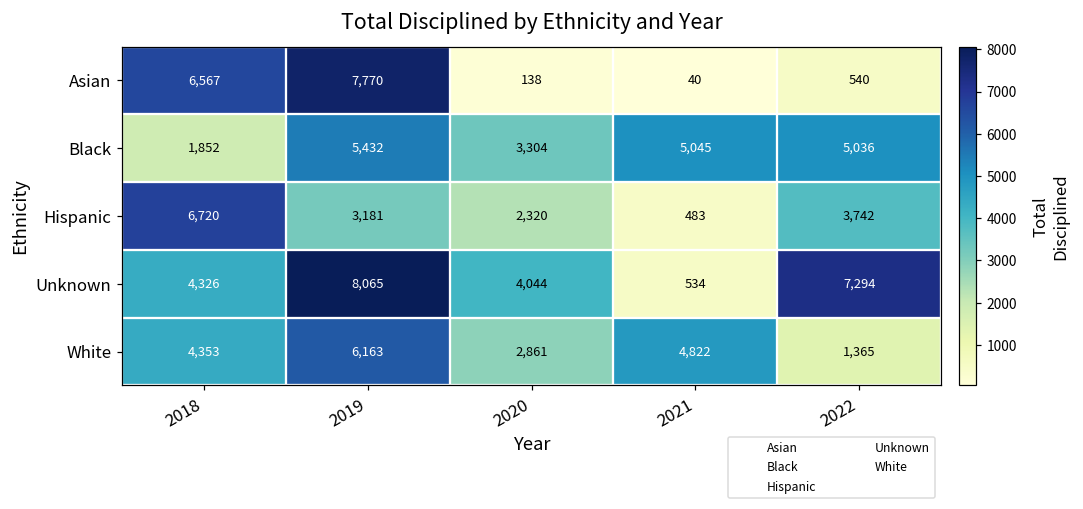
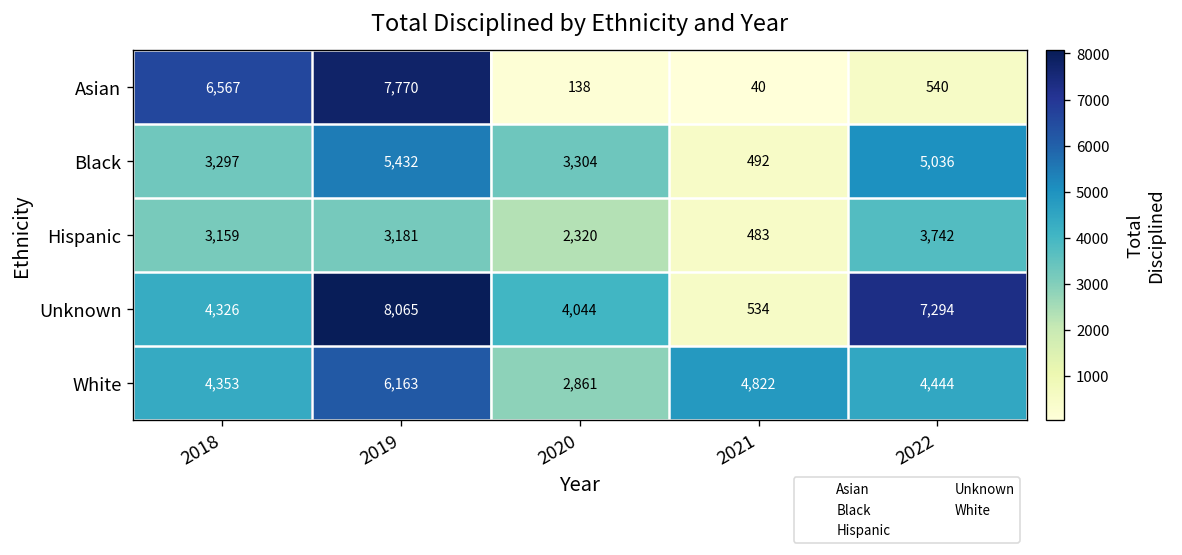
Black, 2018: 1,852 -> 3,297
Black, 2021: 5,045 -> 492
Hispanic, 2018: 6,720 -> 3,159
White, 2022: 1,365 -> 4,444
